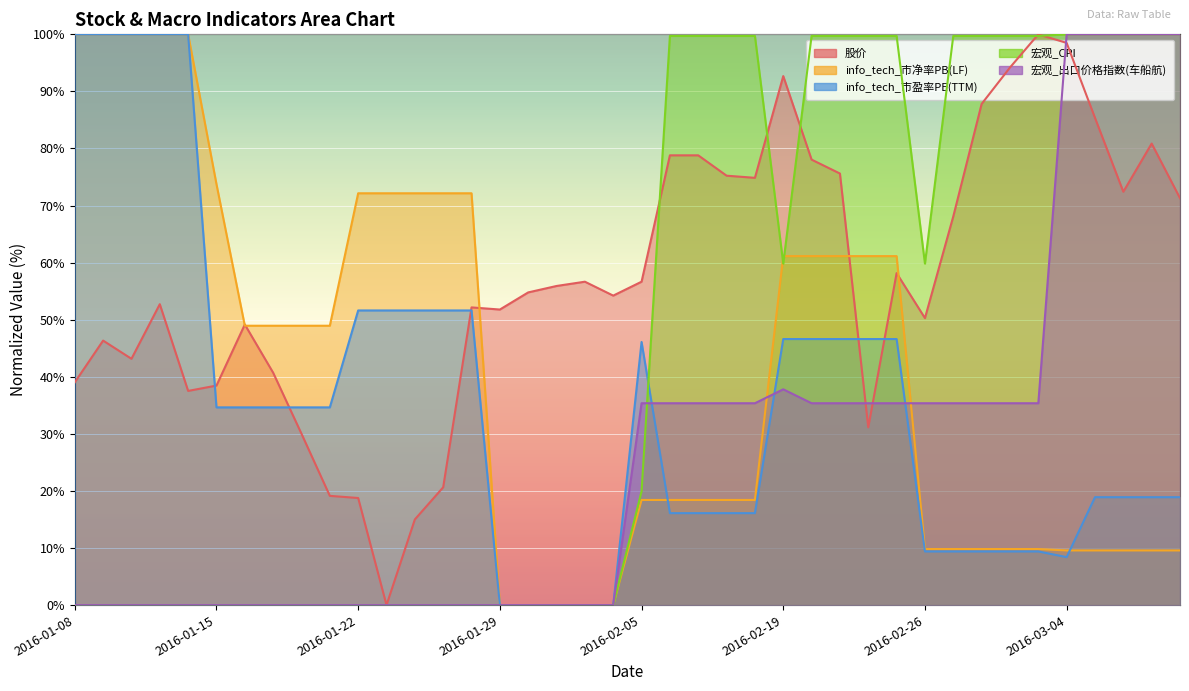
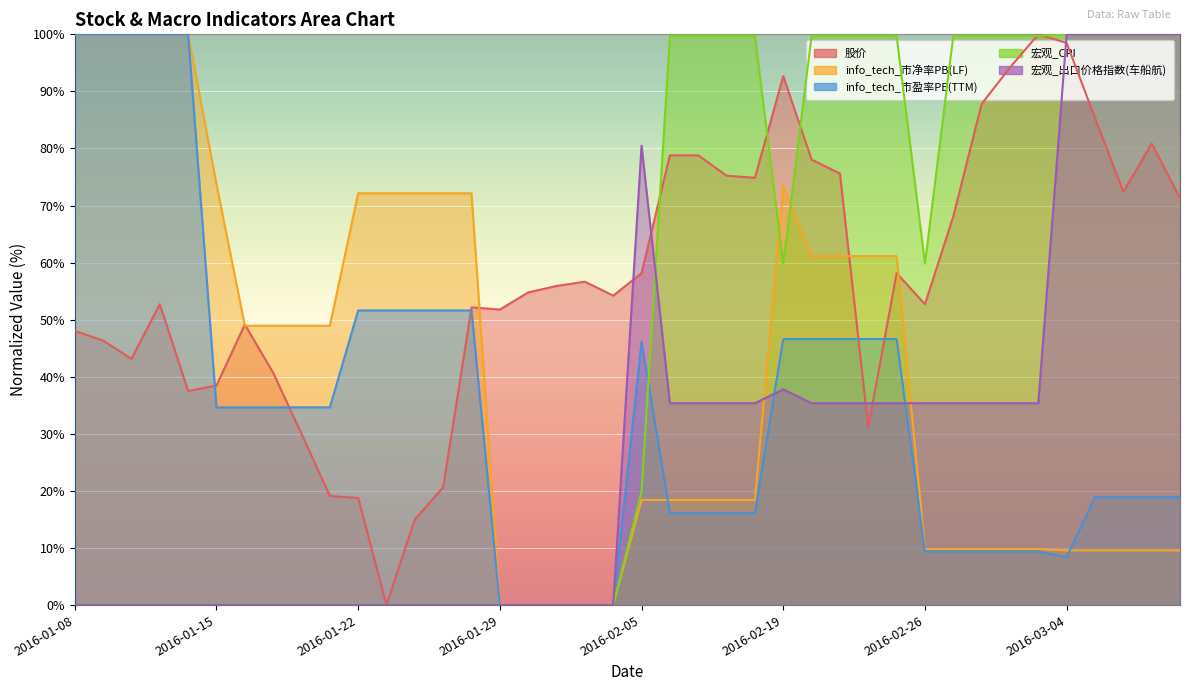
股价, 2016-01-08: 39% -> 48%
股价, 2016-02-05: 57% -> 58%
宏观_出口价格指数(车船航), 2016-02-05: 35% -> 80%
info_tech_市净率PB(LF), 2016-02-19: 61% -> 73%
股价, 2016-02-26: 50% -> 53%
